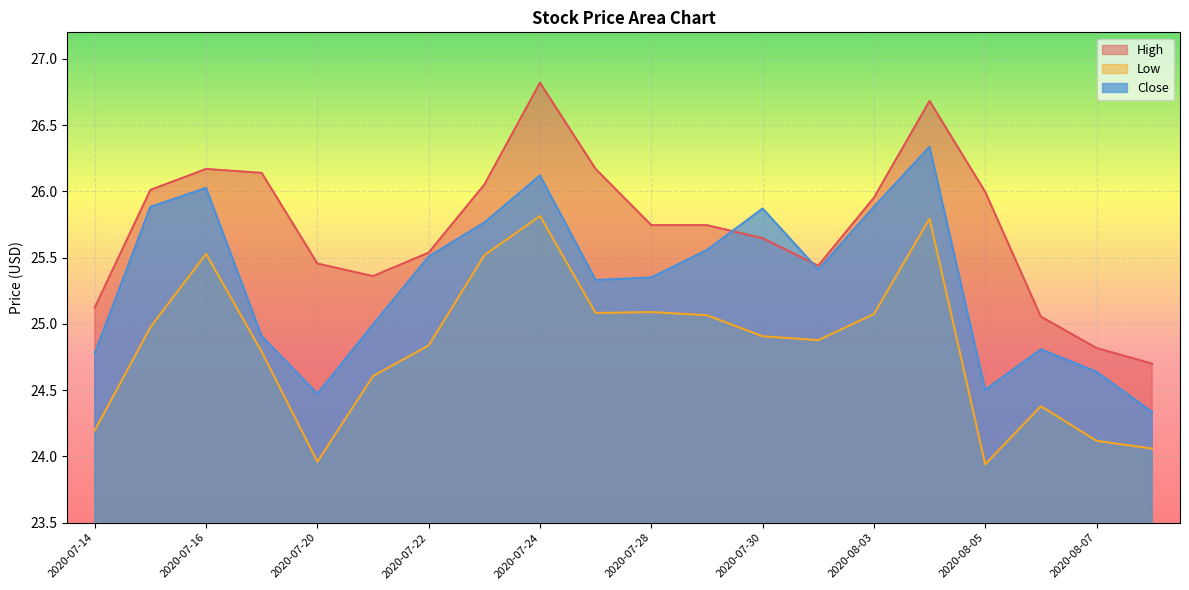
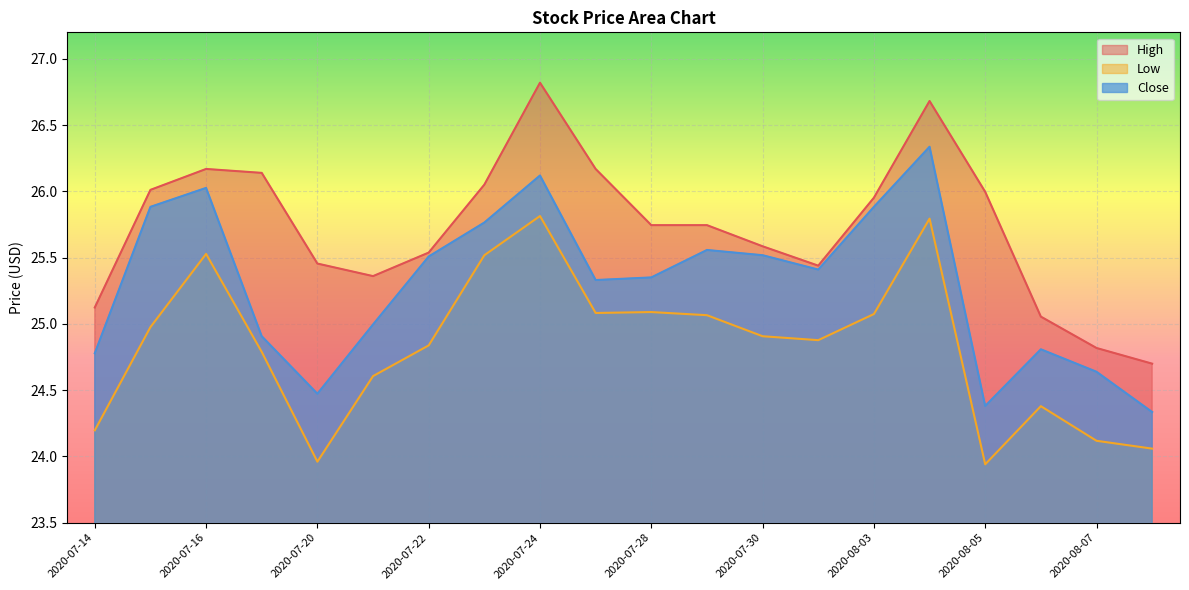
High, 2020-07-30: 25.65 -> 25.59
Close, 2020-07-30: 25.87 -> 25.52
Close, 2020-08-05: 24.50 -> 24.38
